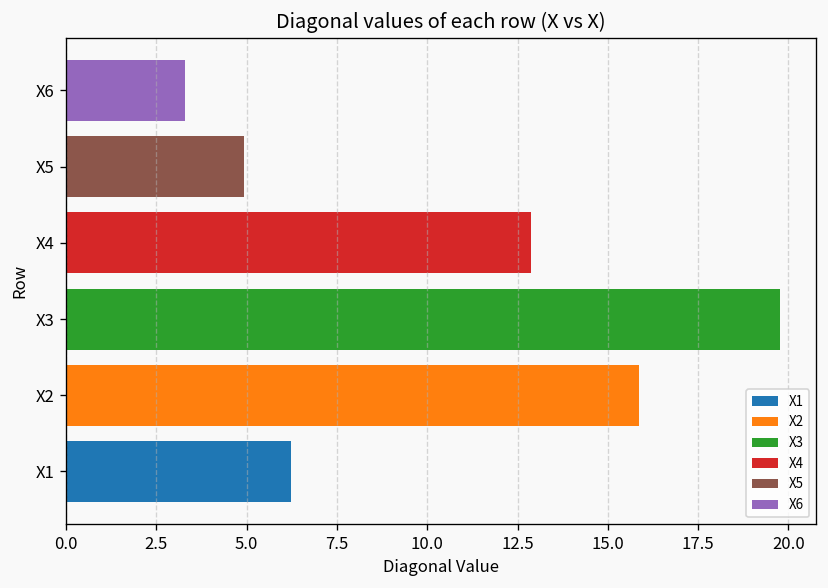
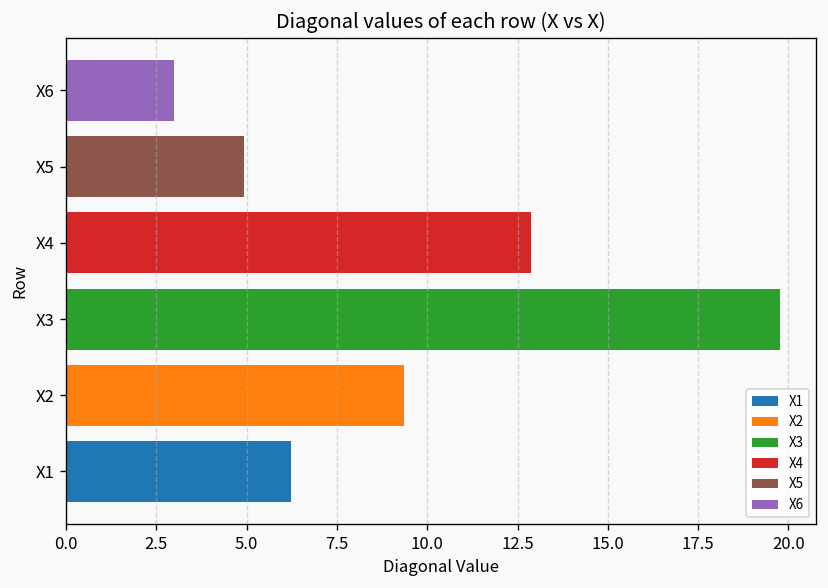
X6: 3.3 -> 3.0
X2: 15.9 -> 9.4
